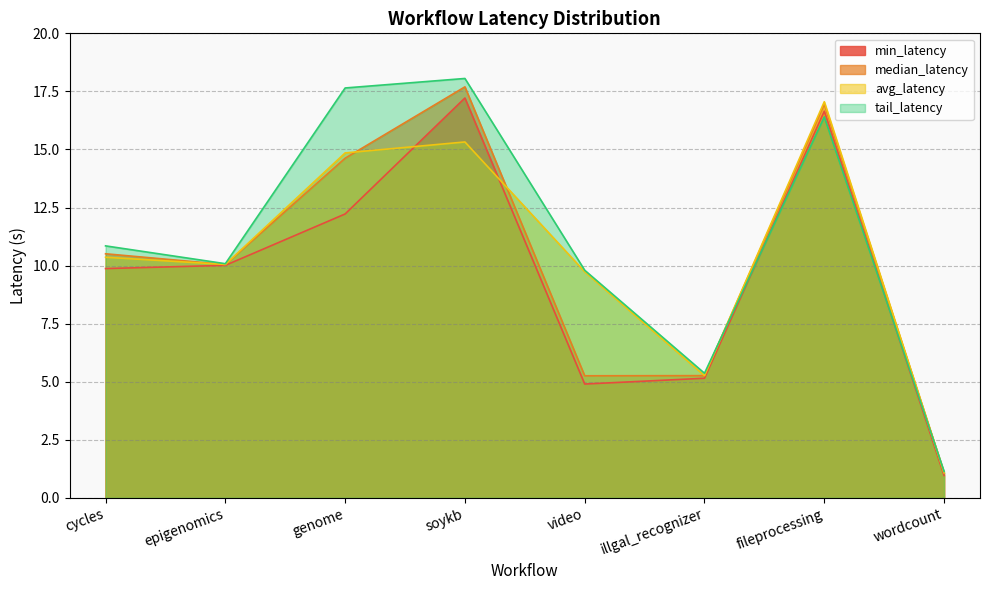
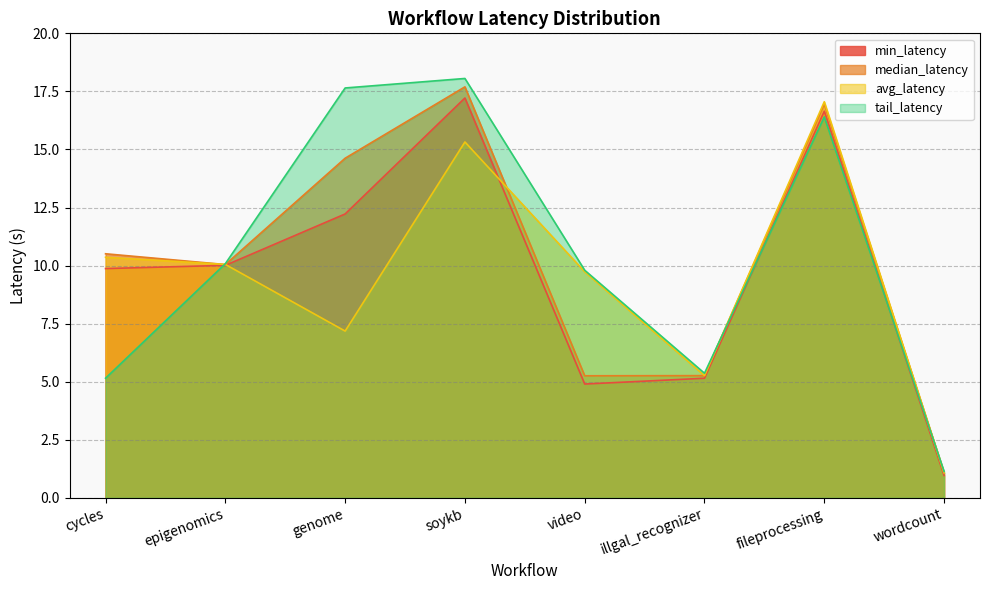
tail_latency, cycles: 10.8 -> 5.2
avg_latency, genome: 14.9 -> 7.2
